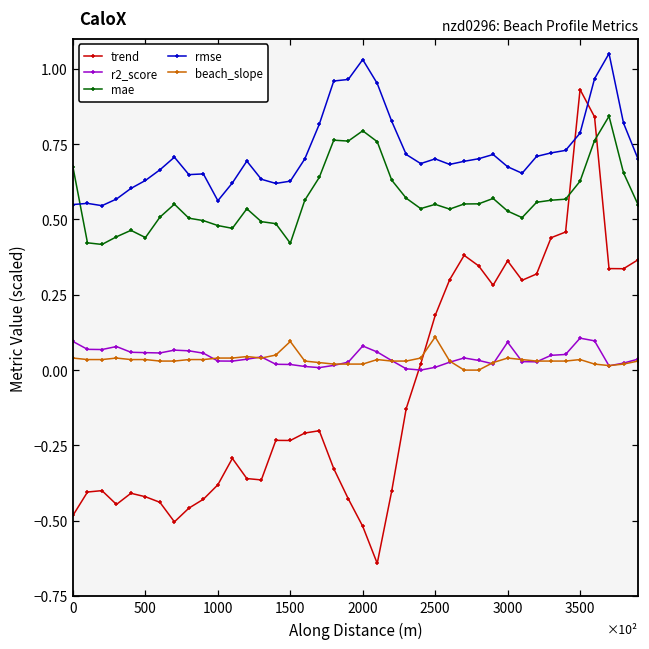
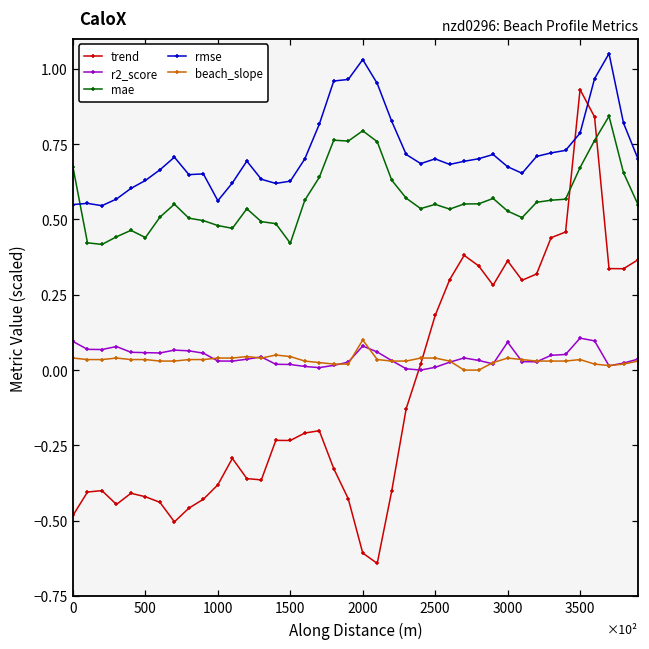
beach_slope, 1500: 0.10 -> 0.05
trend, 2000: -0.52 -> -0.61
beach_slope, 2000: 0.02 -> 0.10
beach_slope, 2500: 0.11 -> 0.04
mae, 3500: 0.63 -> 0.67
